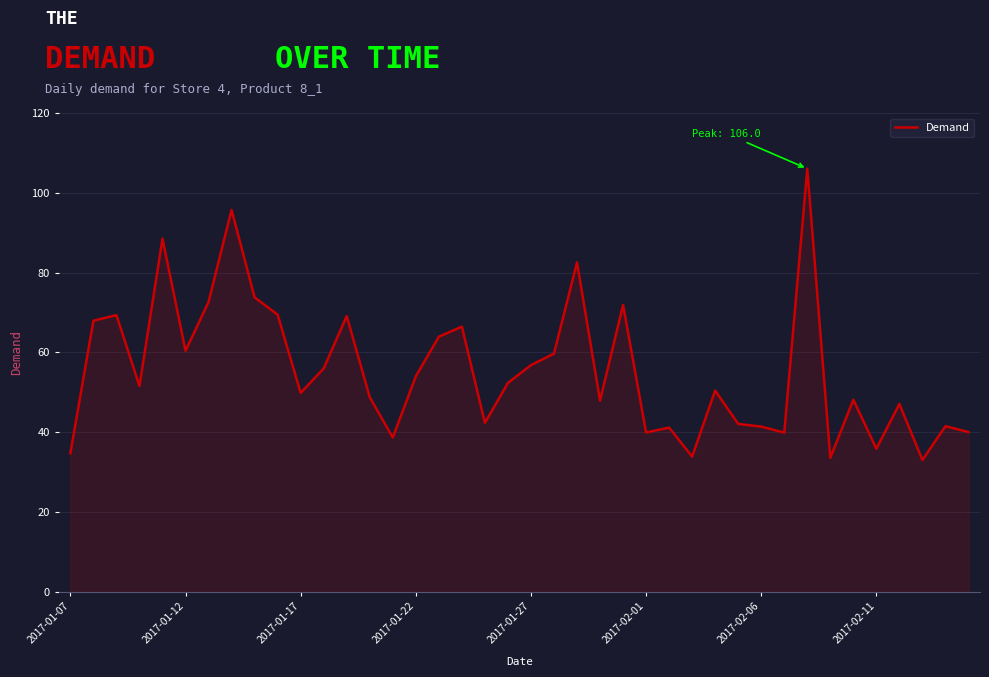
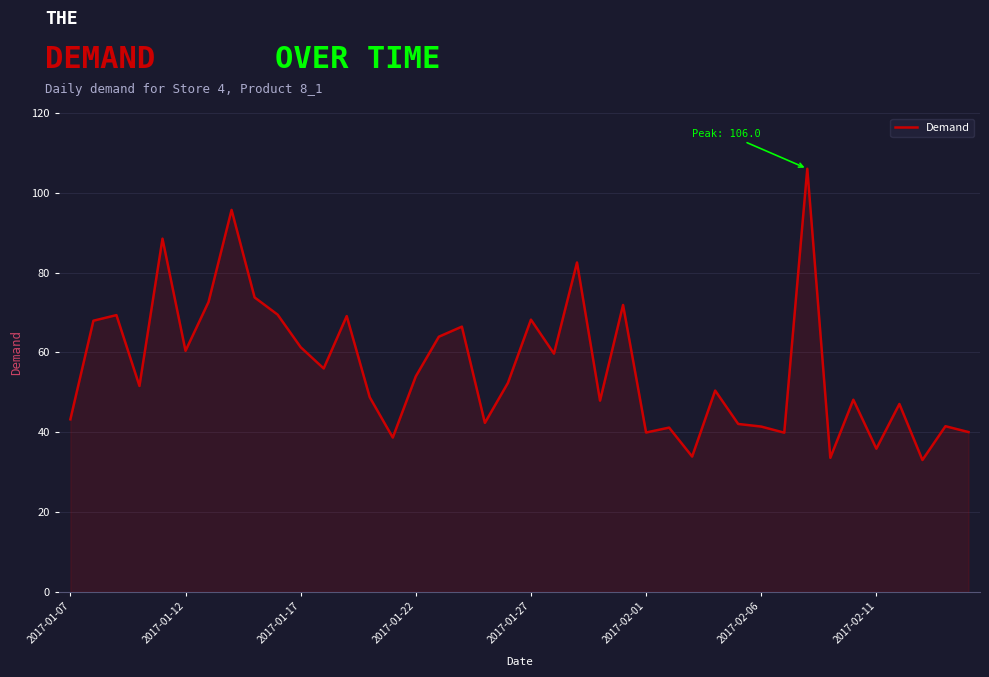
2017-01-07: 35 -> 43
2017-01-17: 50 -> 61
2017-01-27: 57 -> 68
